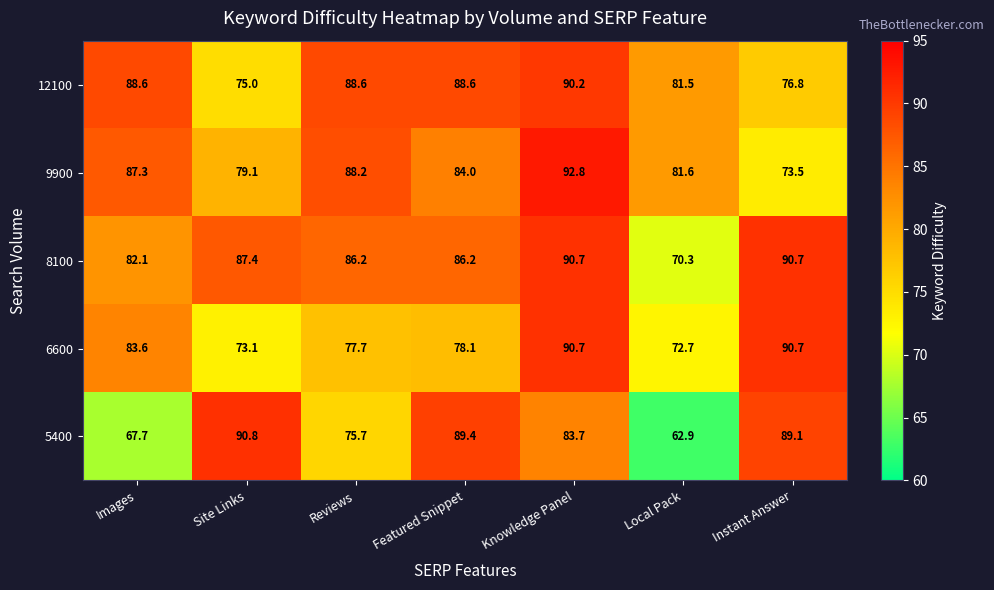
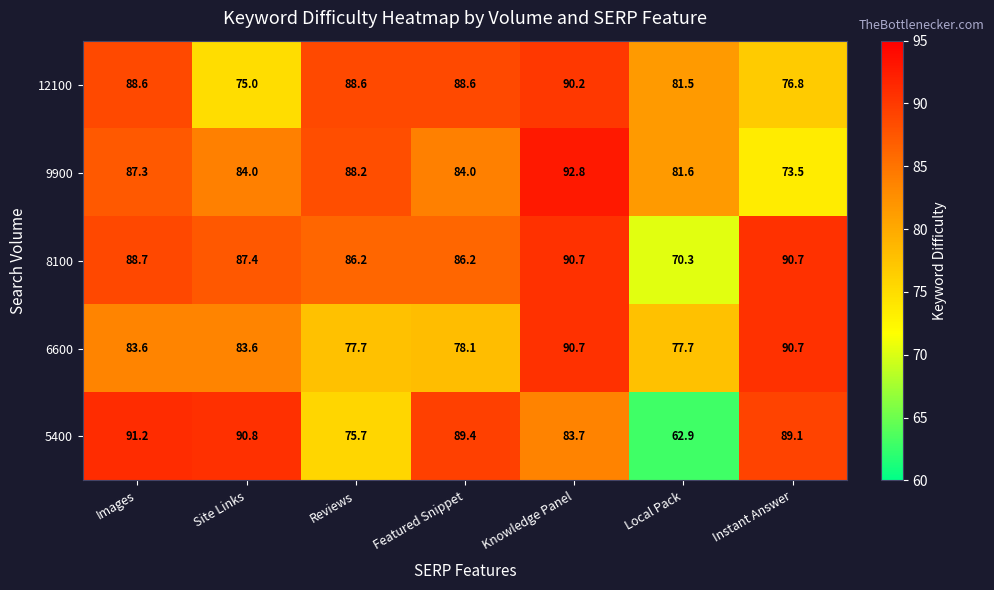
9900, Site Links: 79.1 -> 84.0
8100, Images: 82.1 -> 88.7
6600, Site Links: 73.1 -> 83.6
6600, Local Pack: 72.7 -> 77.7
5400, Images: 67.7 -> 91.2
